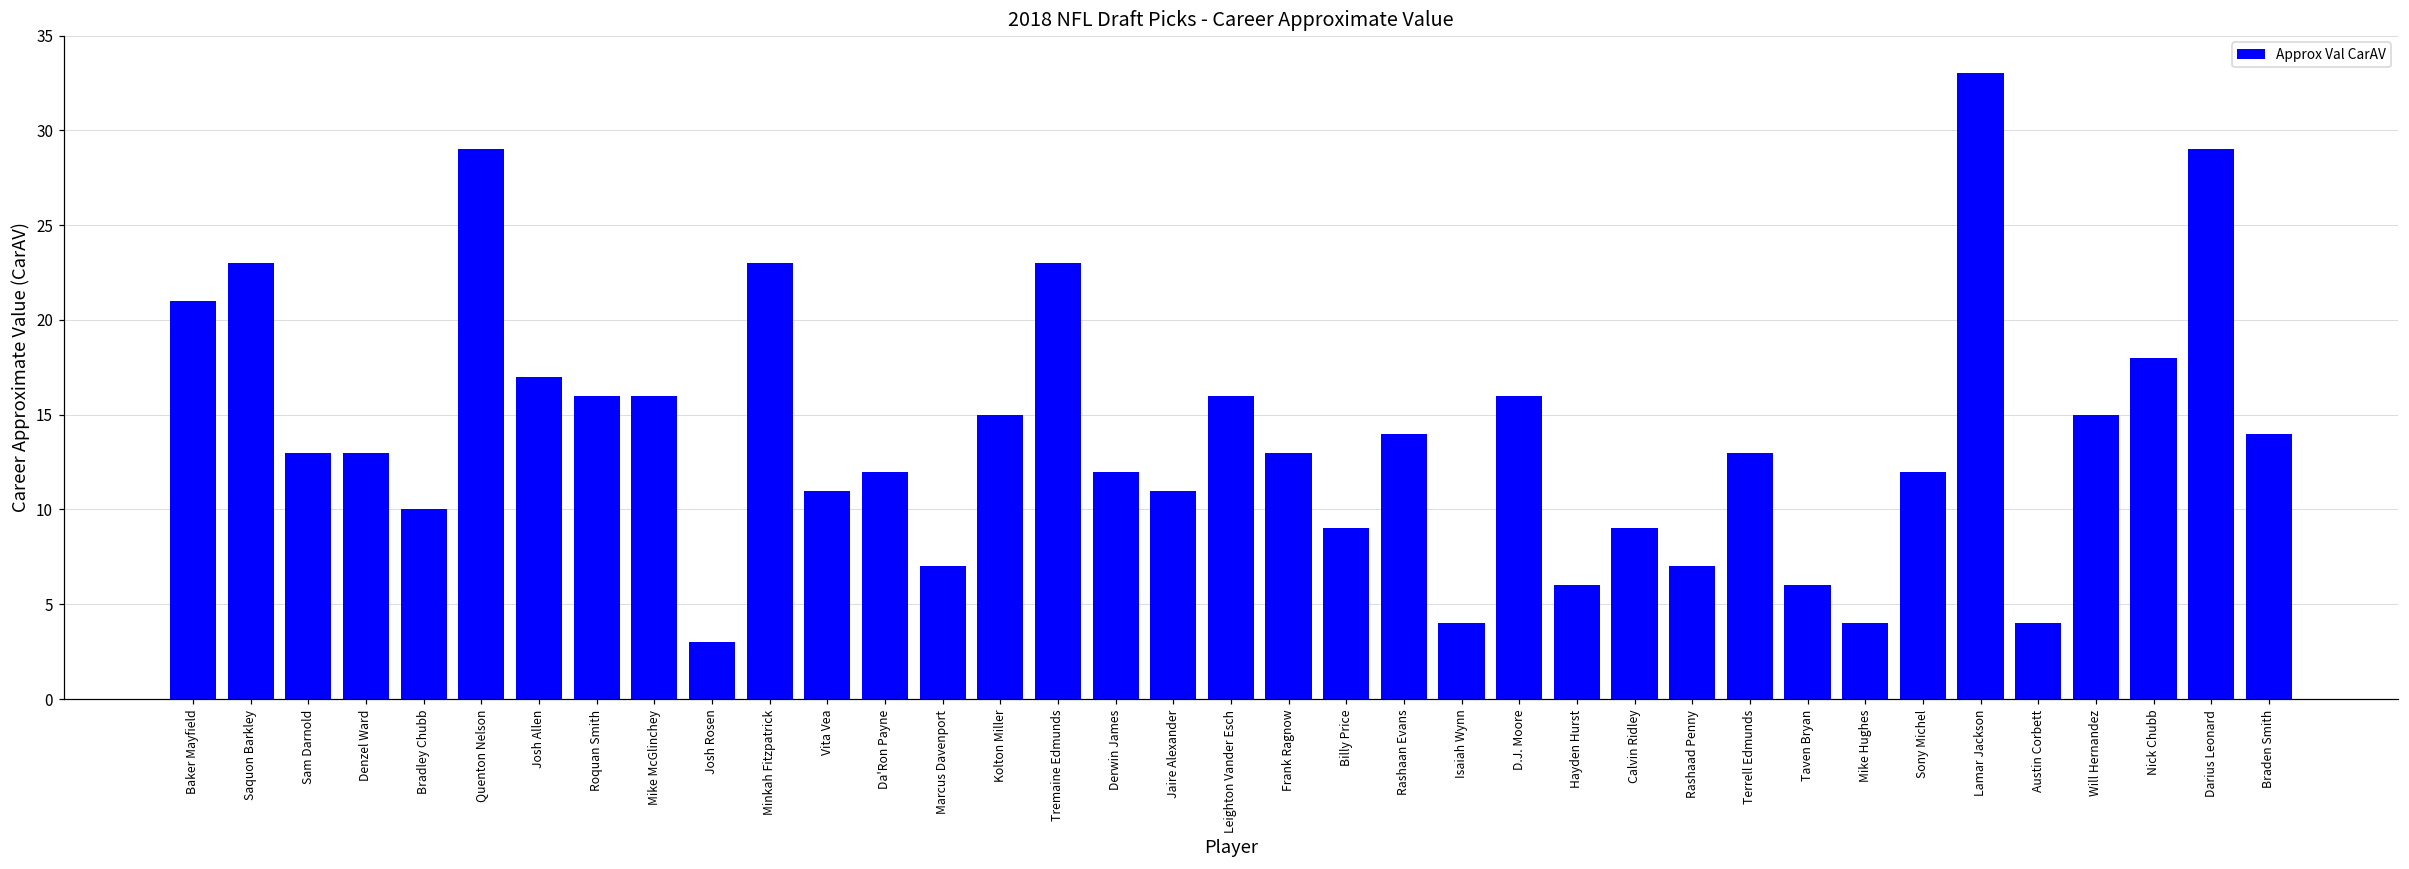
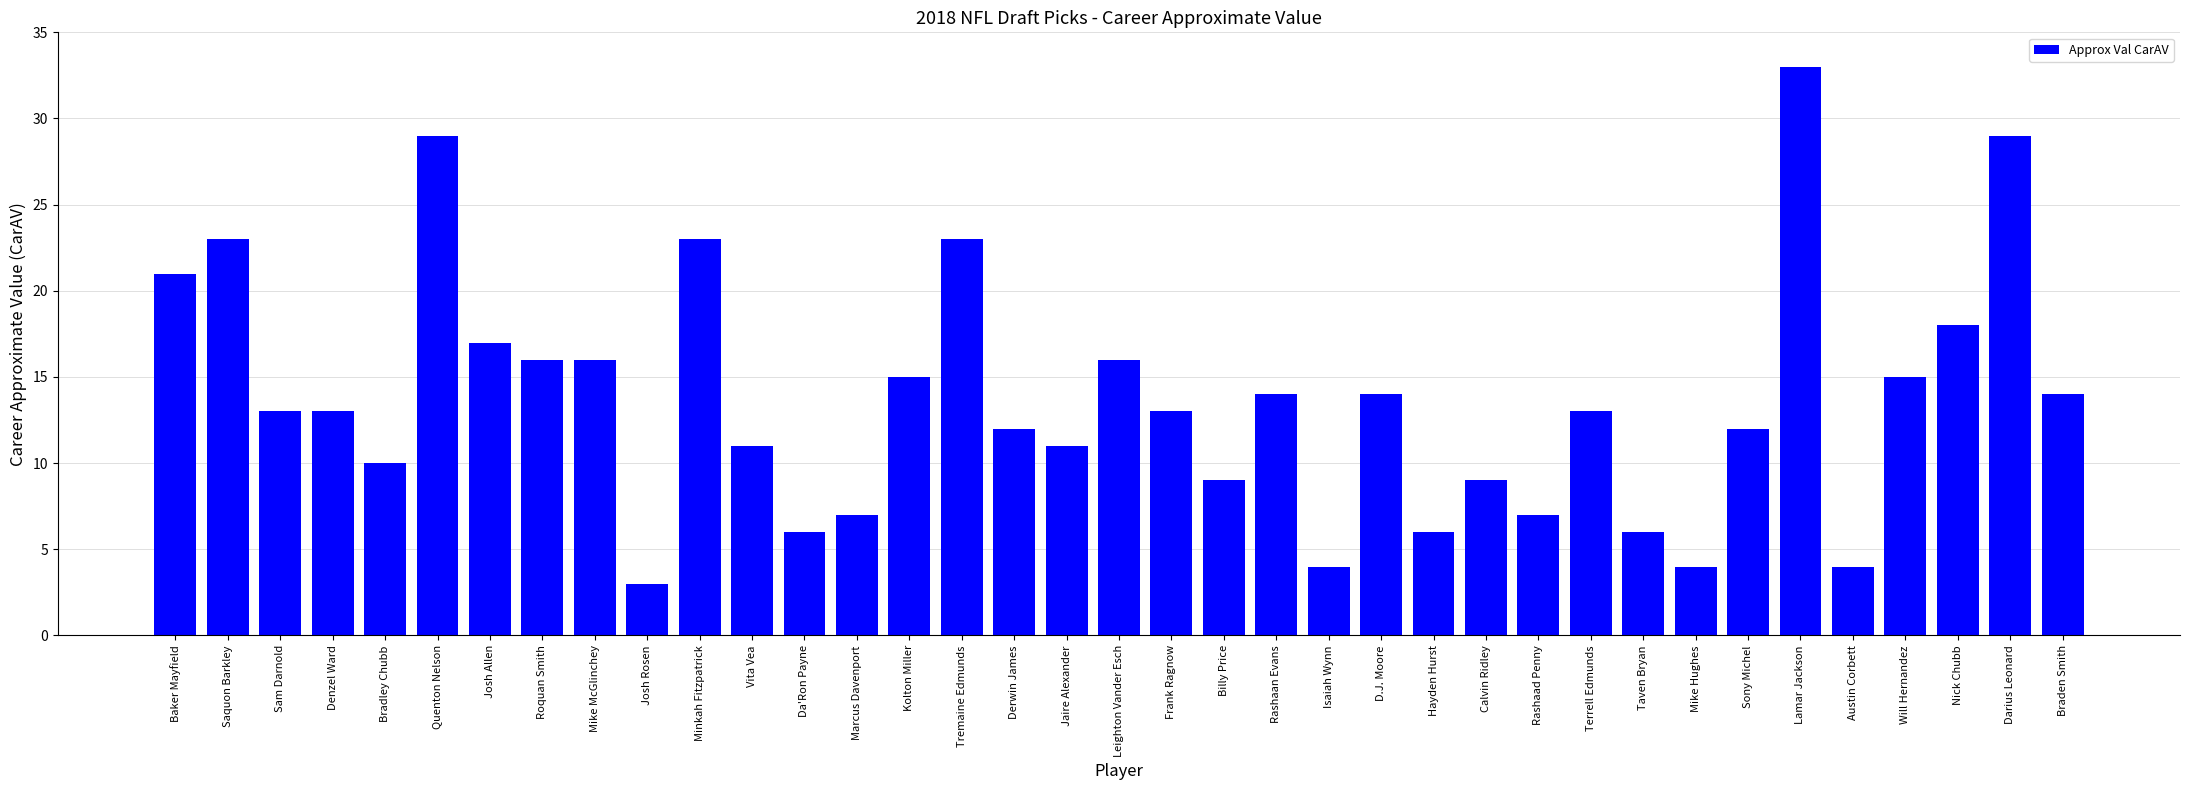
Da'Ron Payne: 12 -> 6
D.J. Moore: 16 -> 14
